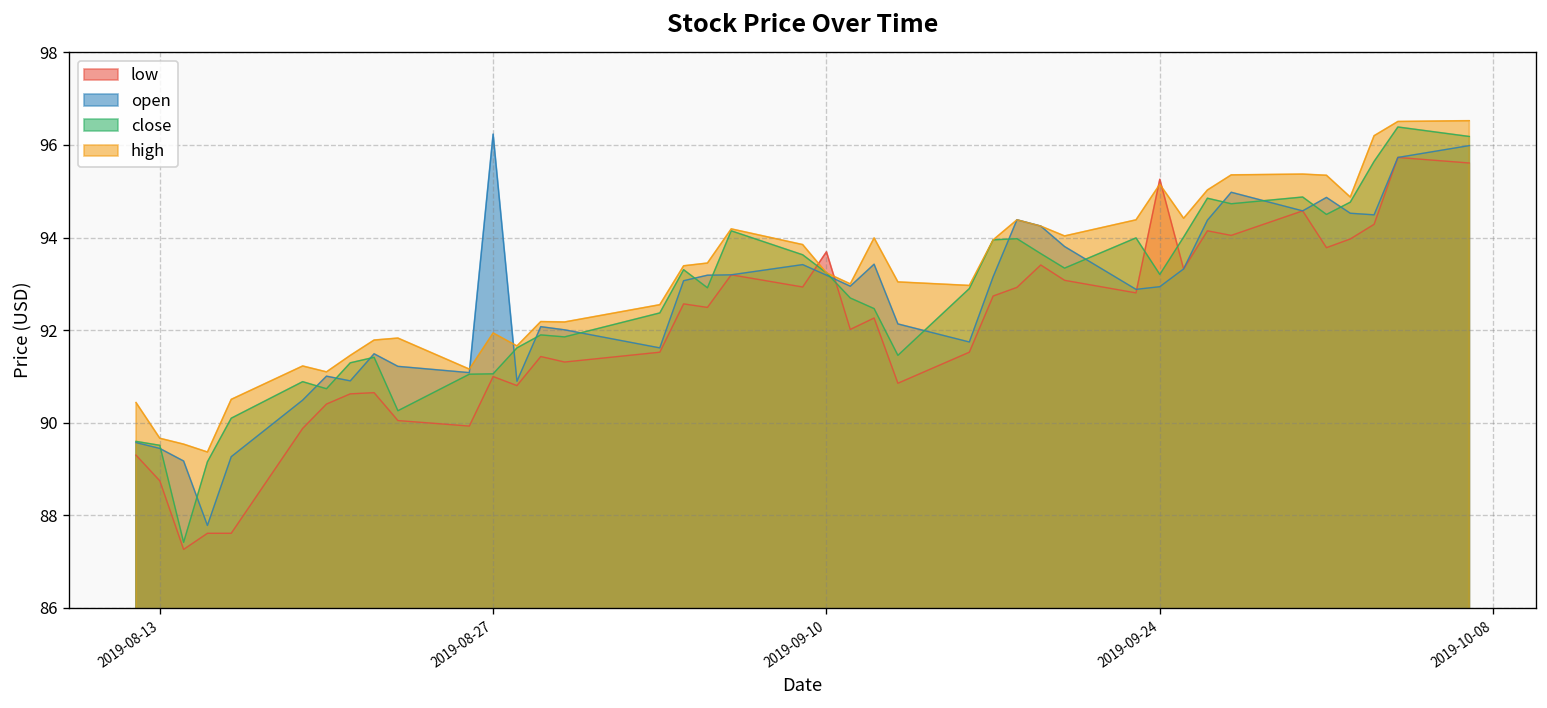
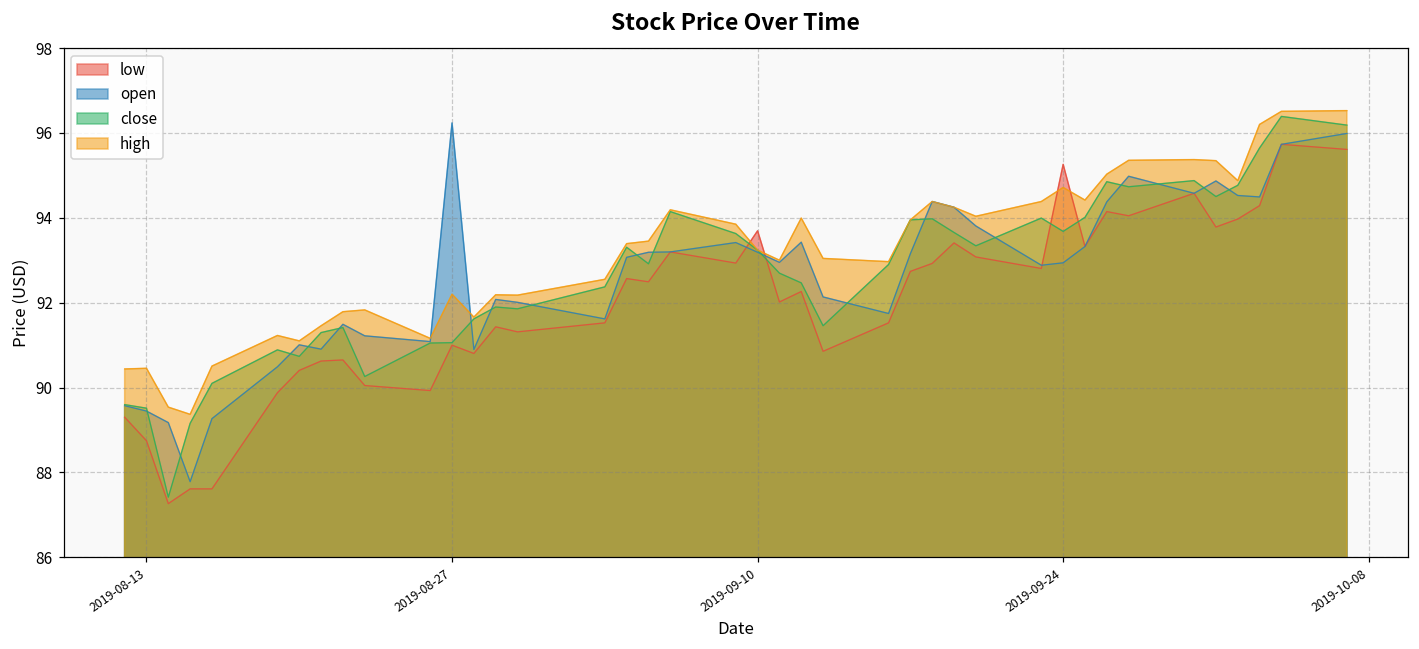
high, 2019-08-13: 89.7 -> 90.5
high, 2019-08-27: 91.9 -> 92.2
close, 2019-09-24: 93.2 -> 93.7
high, 2019-09-24: 95.2 -> 94.7
